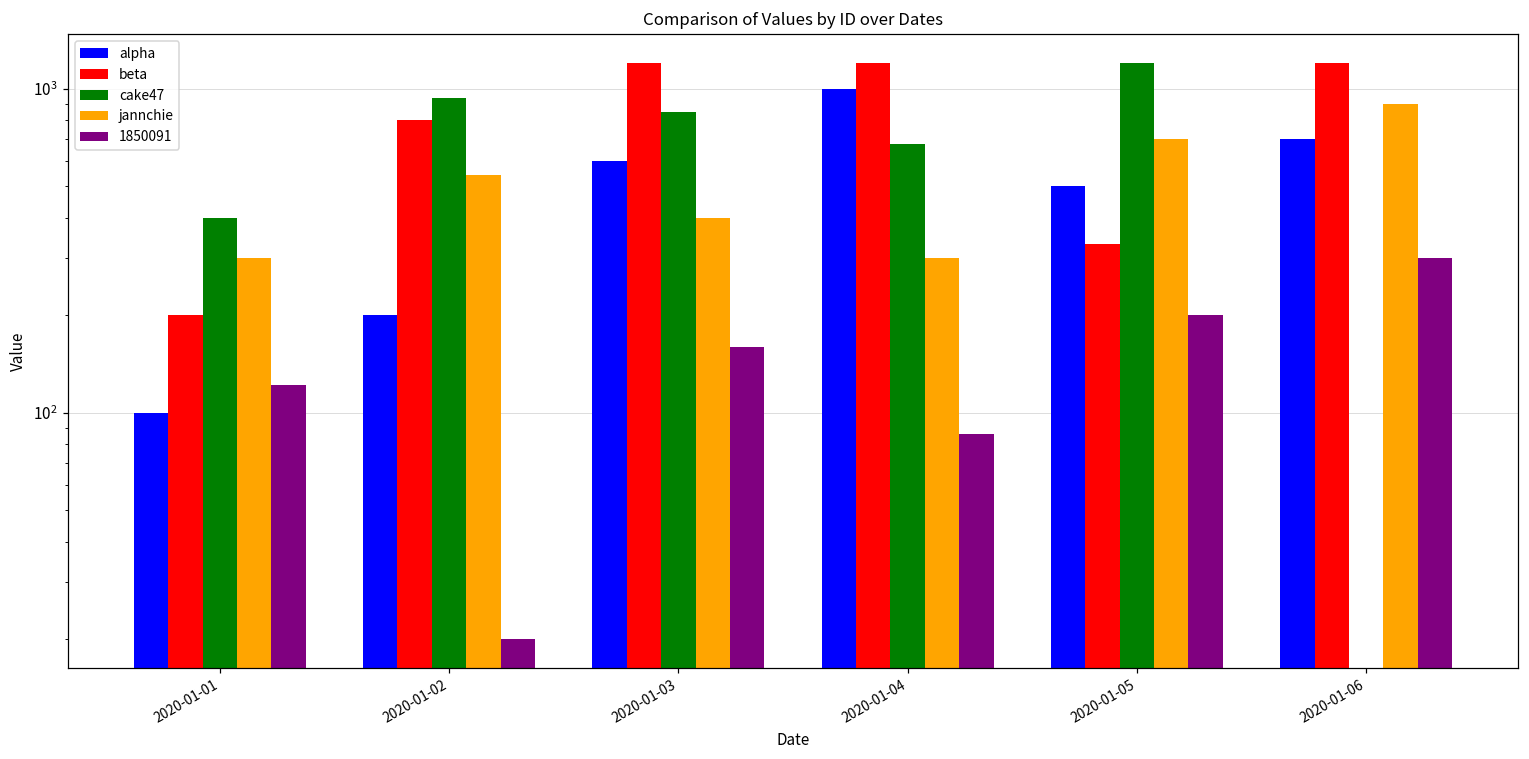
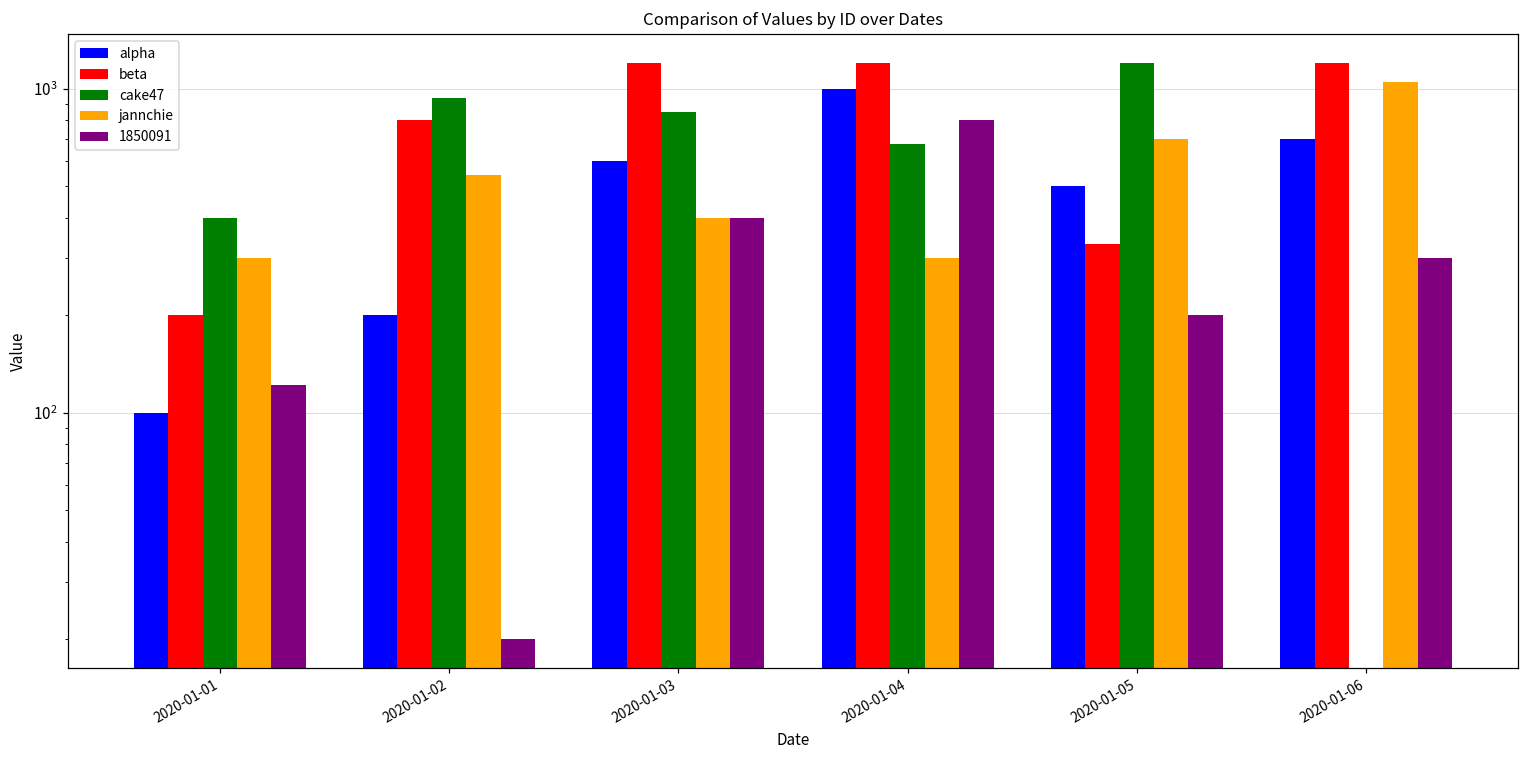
1850091, 2020-01-03: 160 -> 400
1850091, 2020-01-04: 86 -> 800
jannchie, 2020-01-06: 900 -> 1050
